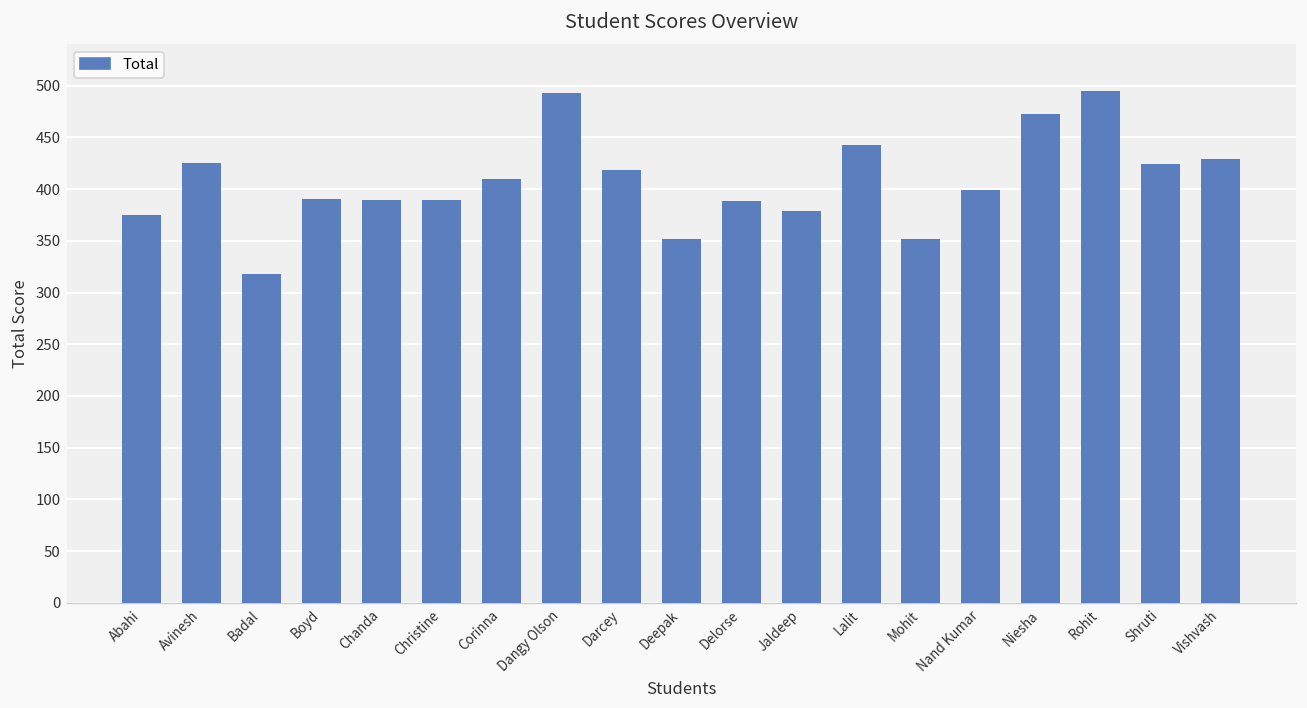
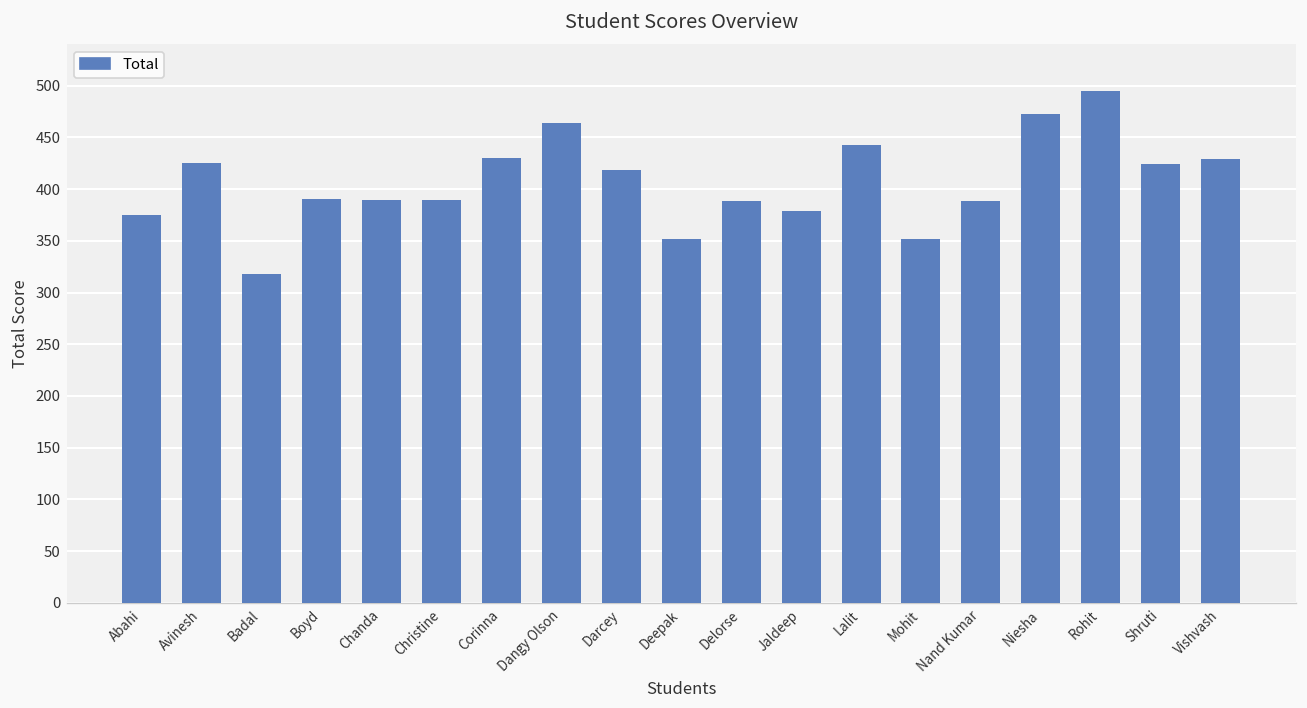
Corinna: 410 -> 430
Dangy Olson: 490 -> 460
Nand Kumar: 400 -> 390
